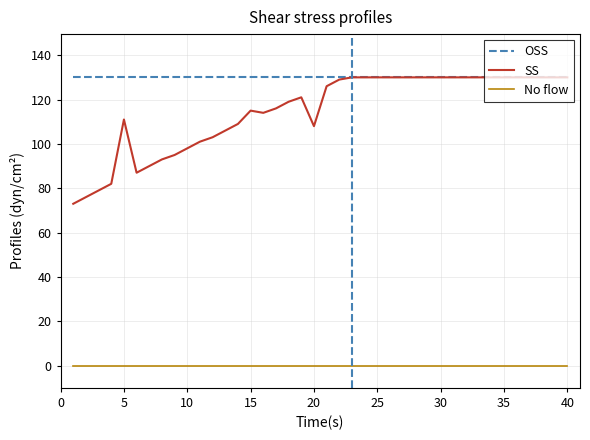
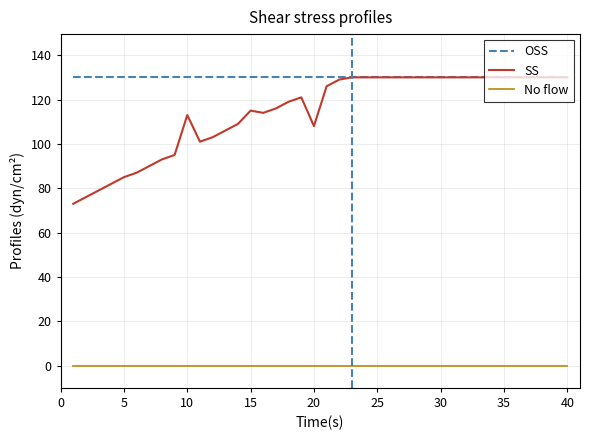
SS, 5: 111 -> 85
SS, 10: 98 -> 113
